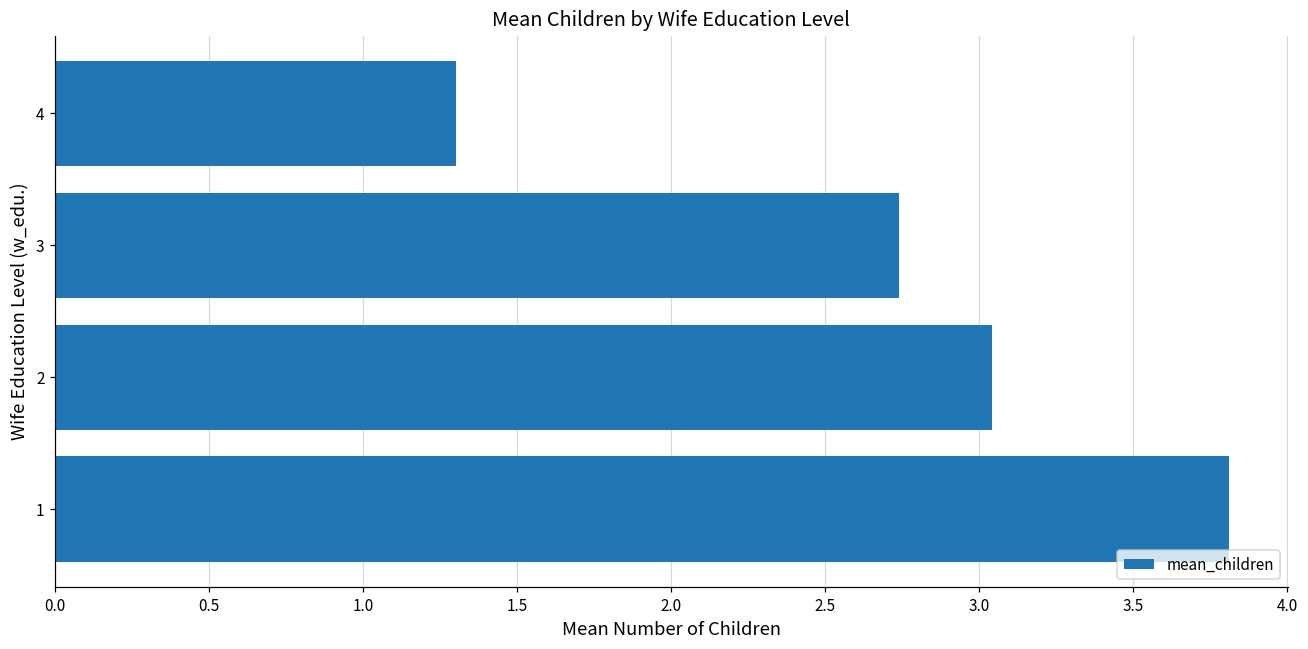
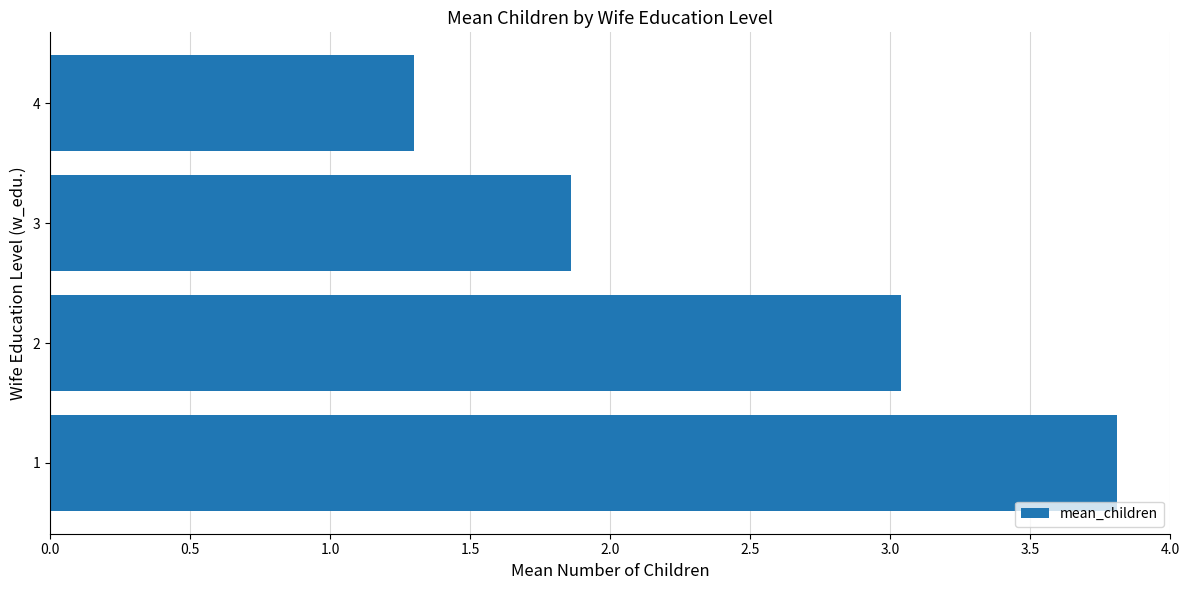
3: 2.74 -> 1.86
